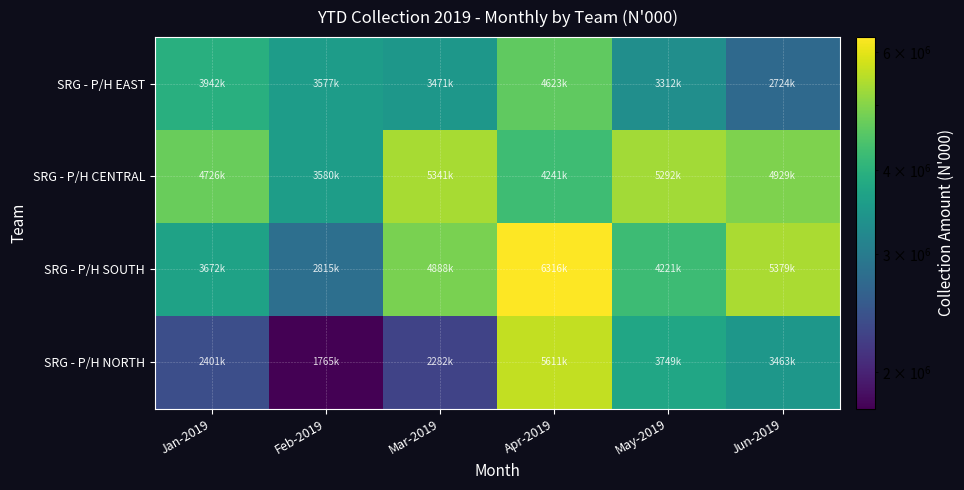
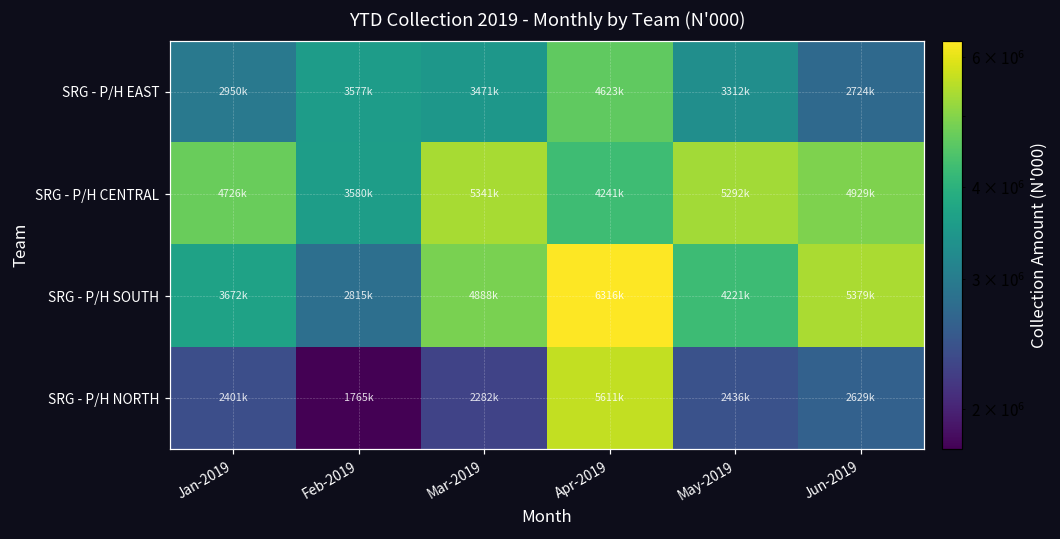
SRG - P/H EAST, Jan-2019: 3942k -> 2950k
SRG - P/H NORTH, May-2019: 3749k -> 2436k
SRG - P/H NORTH, Jun-2019: 3463k -> 2629k
